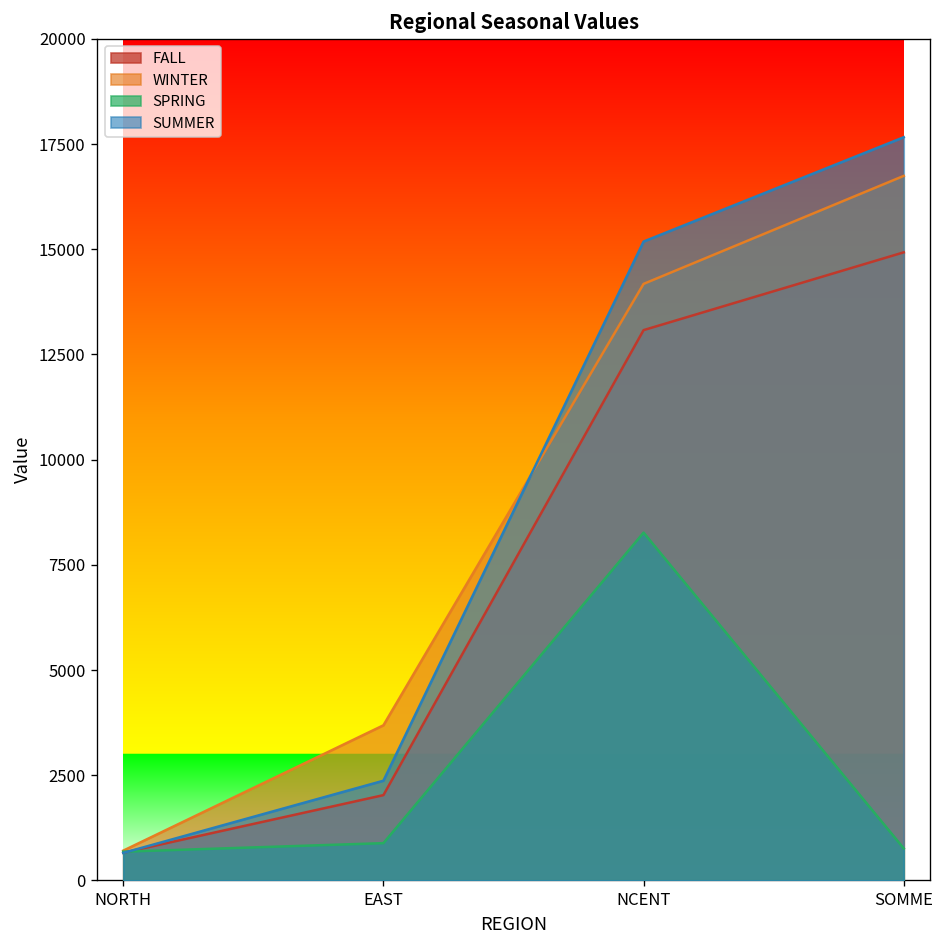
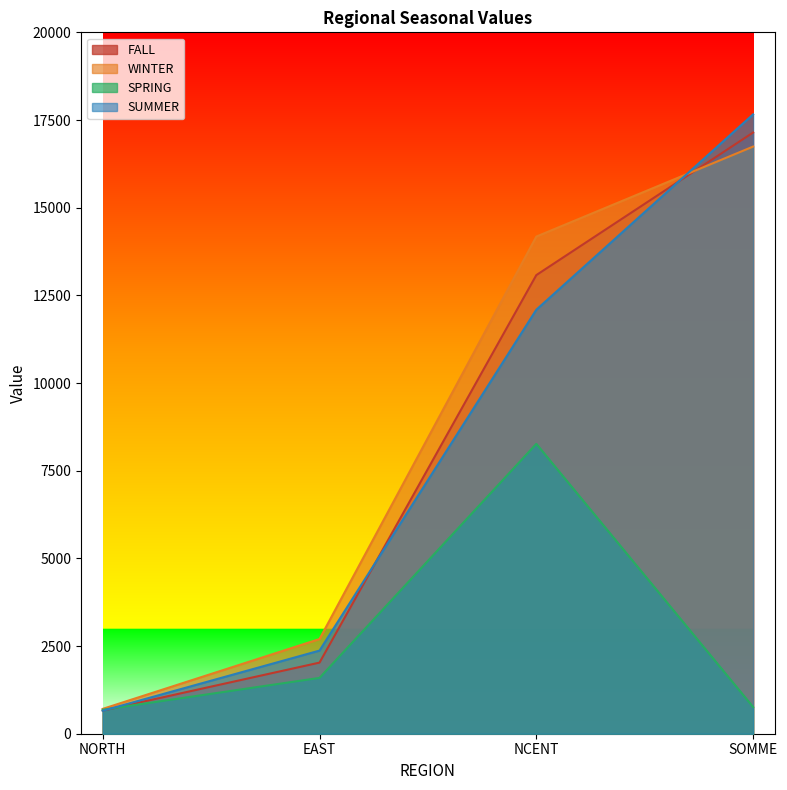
WINTER, EAST: 3700 -> 2700
SPRING, EAST: 900 -> 1600
SUMMER, NCENT: 15200 -> 12100
FALL, SOMME: 14900 -> 17100
